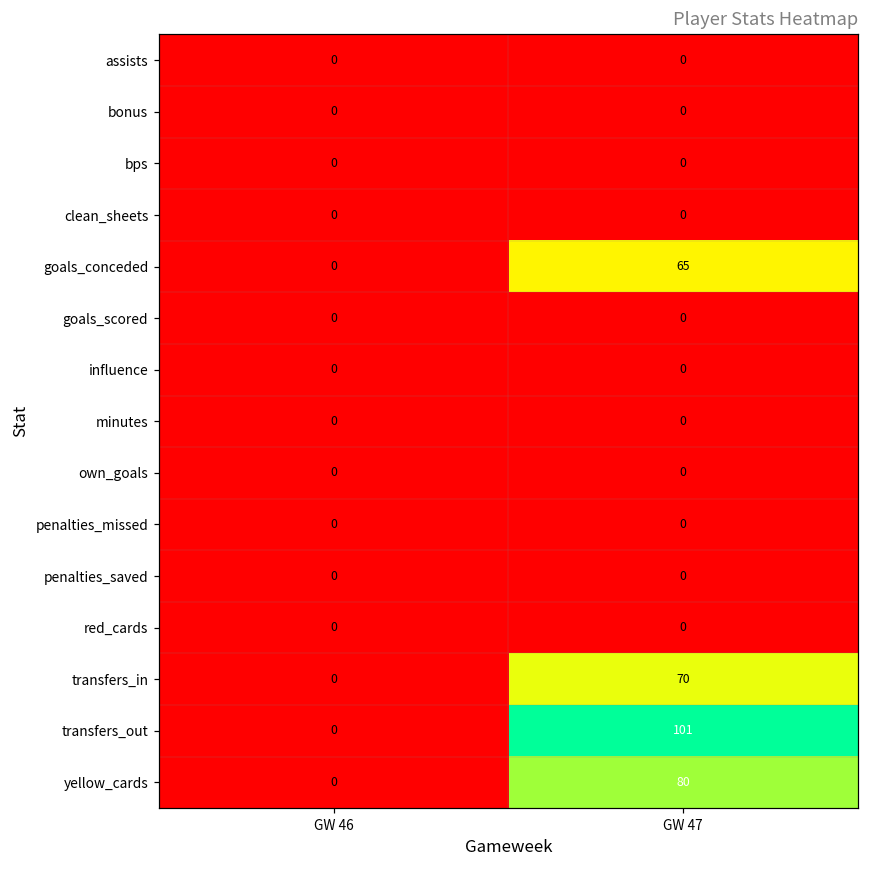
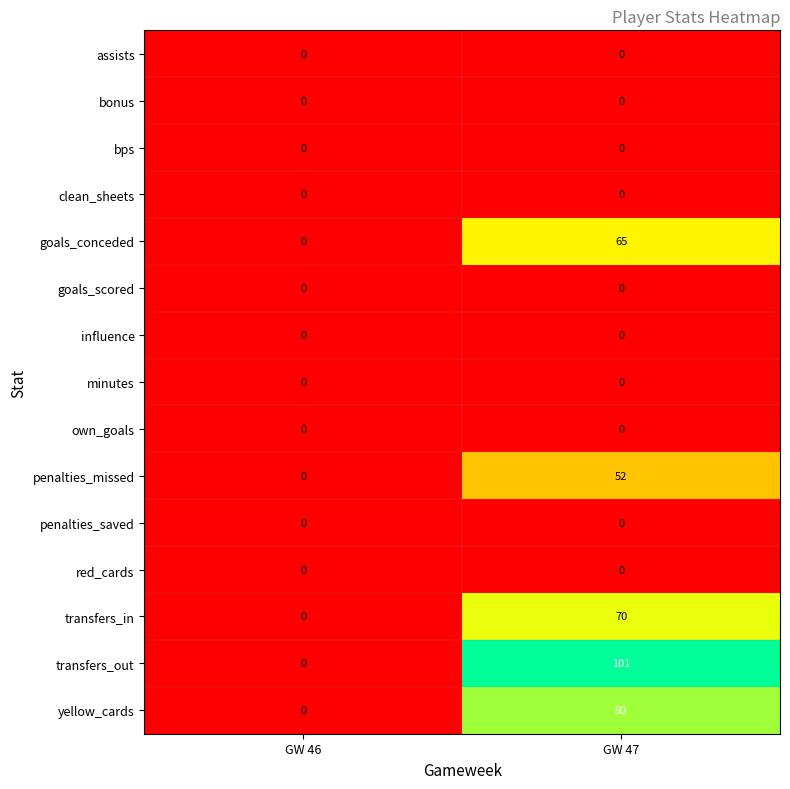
penalties_missed, GW 47: 0 -> 52
